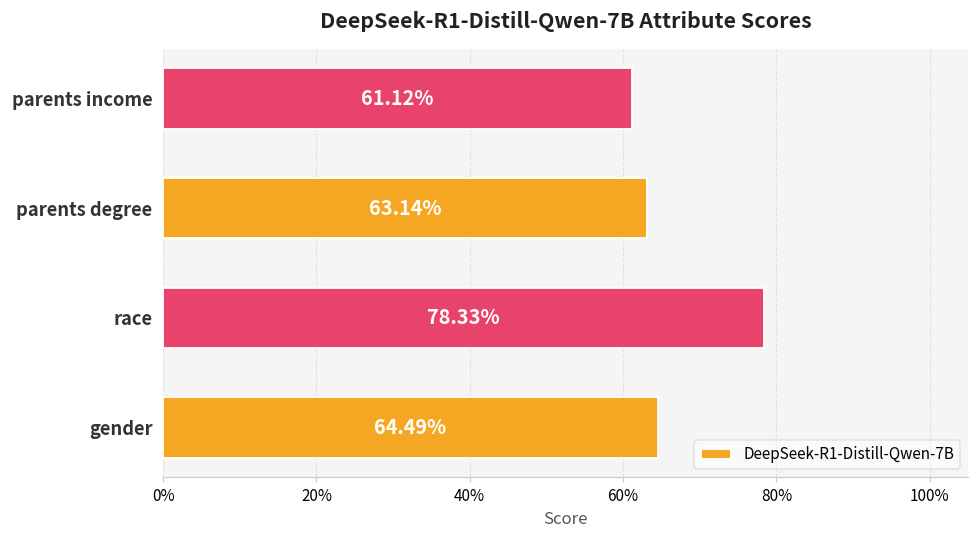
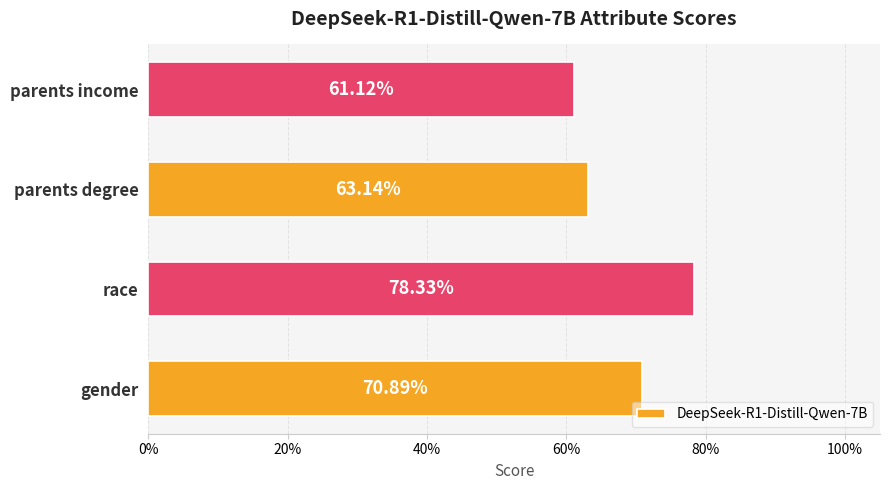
gender: 64.49% -> 70.89%
